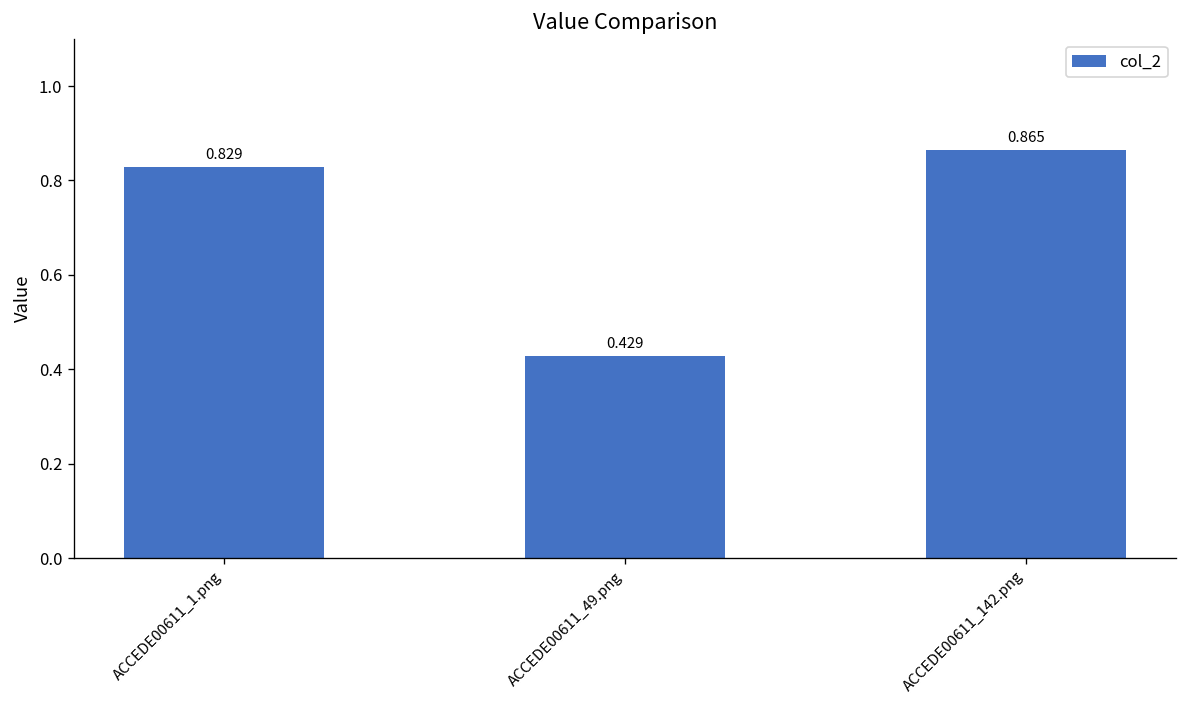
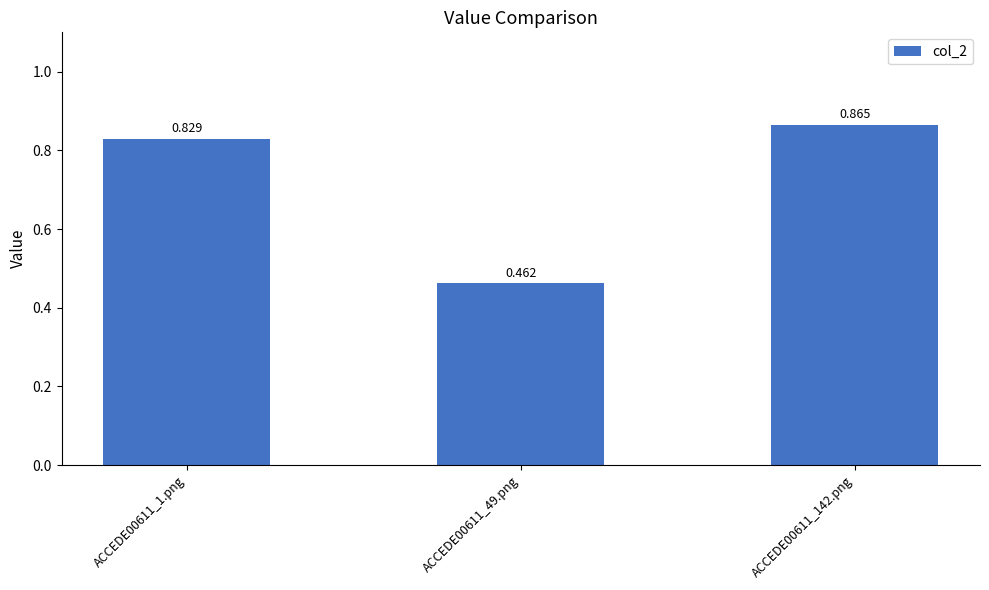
ACCEDE00611_49.png: 0.429 -> 0.462
